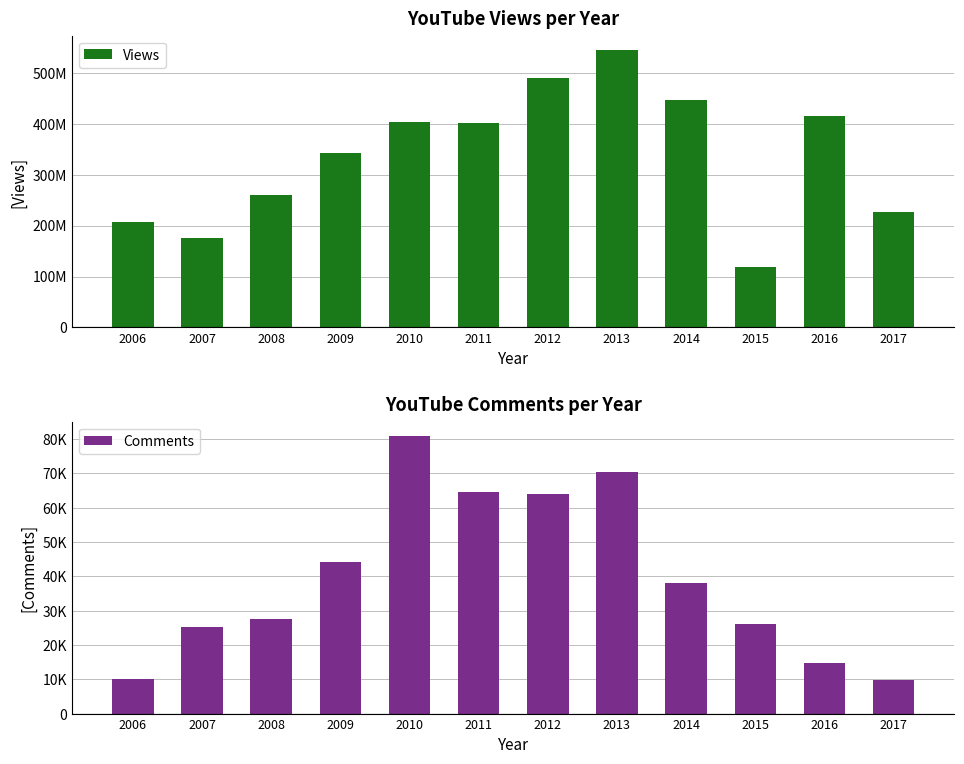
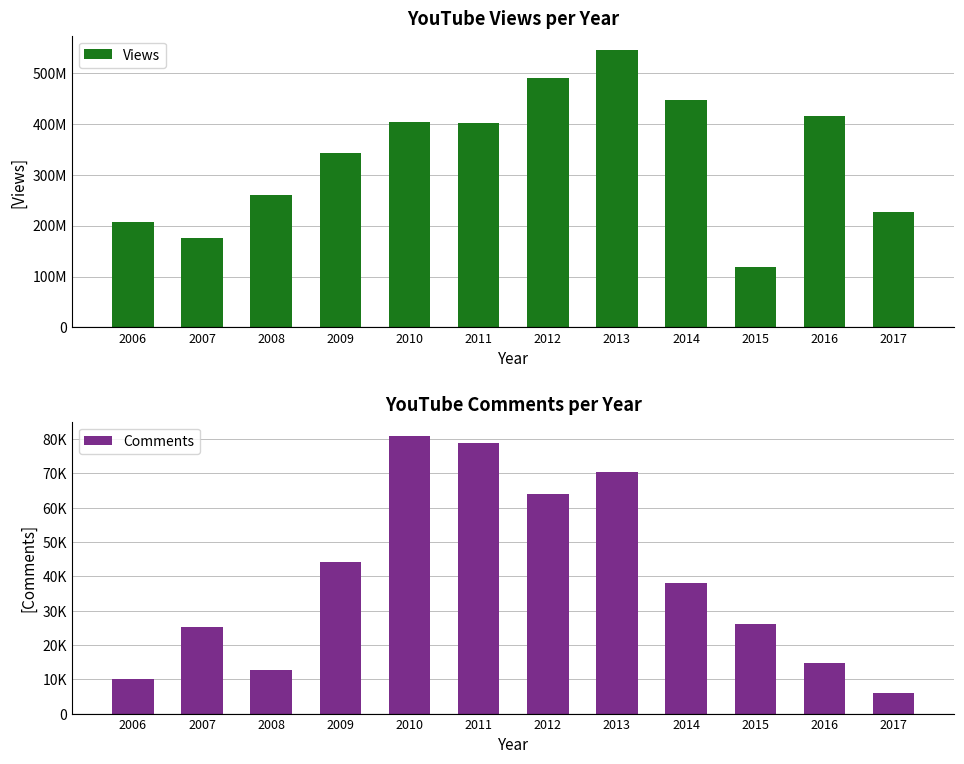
YouTube Comments per Year, 2008: 27000 -> 13000
YouTube Comments per Year, 2011: 65000 -> 79000
YouTube Comments per Year, 2017: 10000 -> 6000
